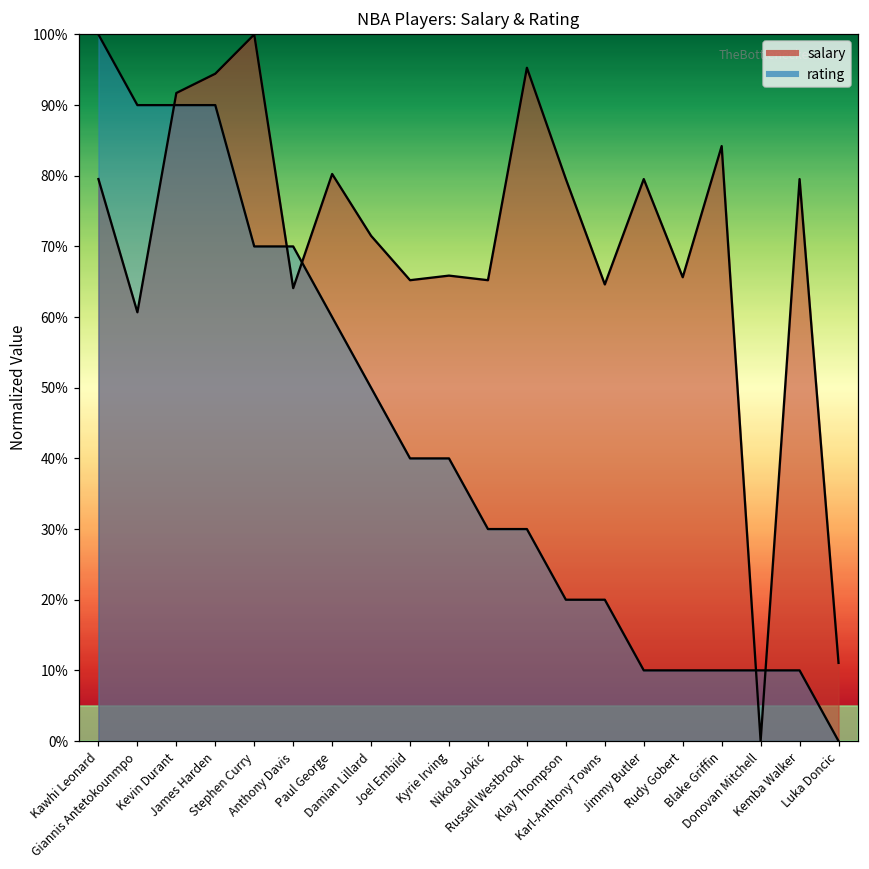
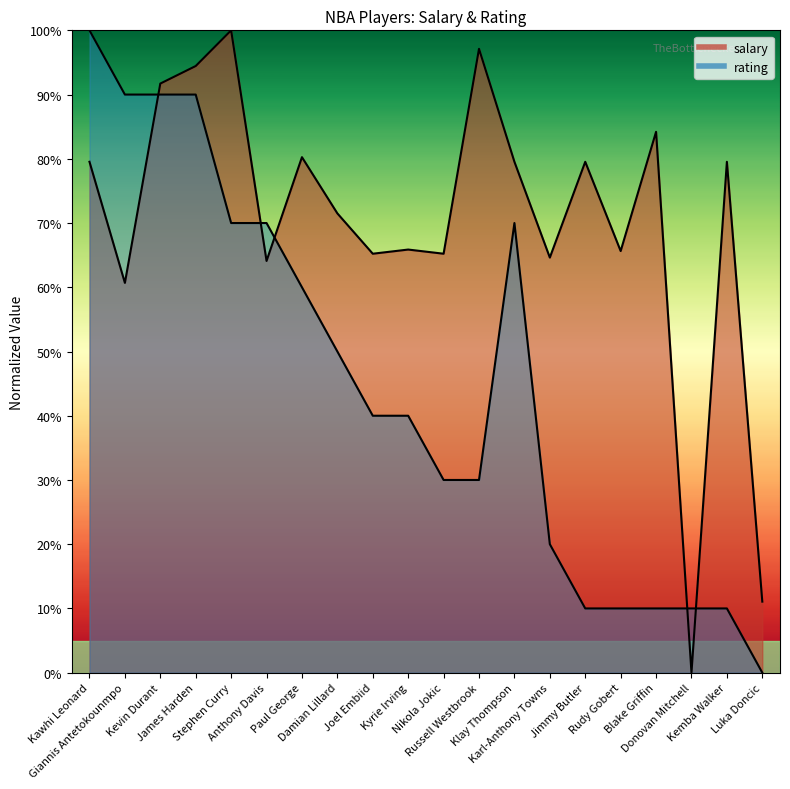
salary, Russell Westbrook: 95% -> 97%
rating, Klay Thompson: 20% -> 70%
